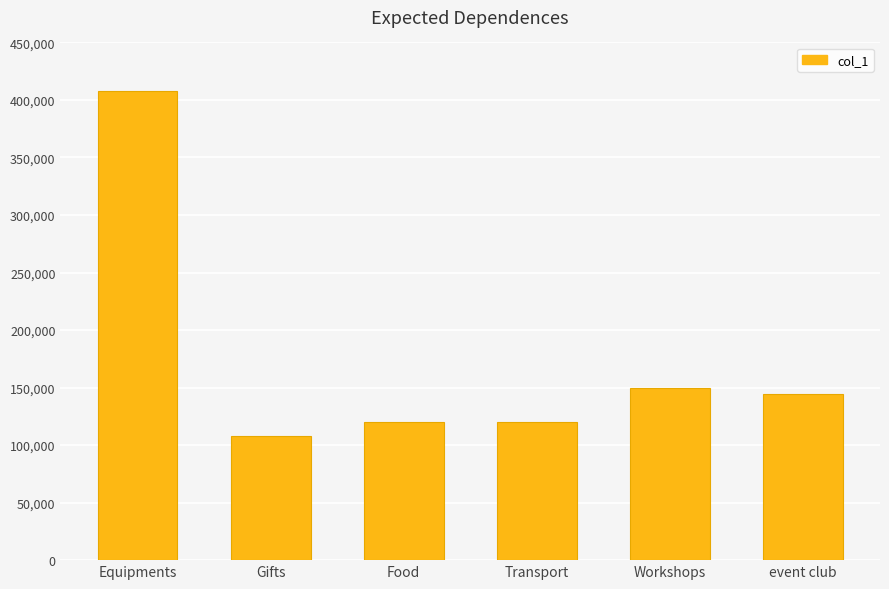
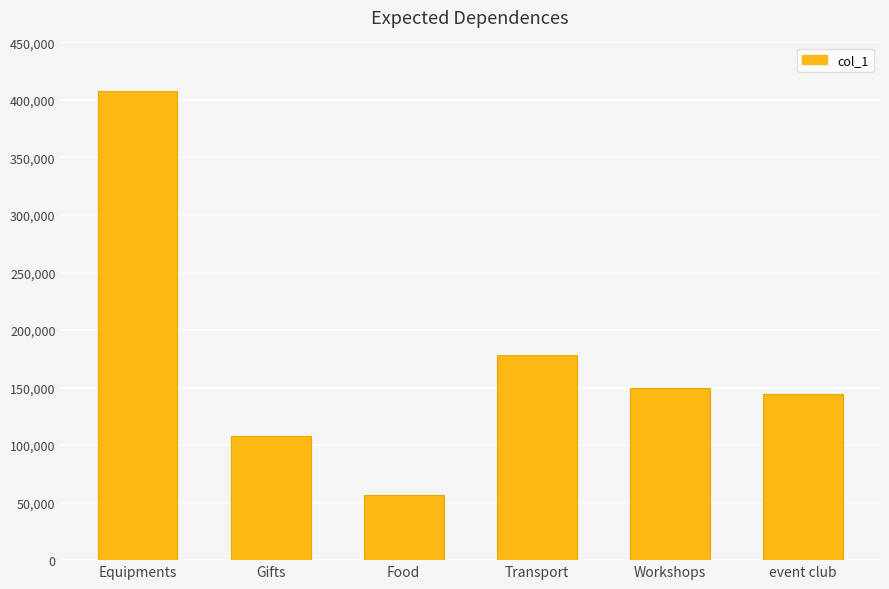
Food: 120,000 -> 56,000
Transport: 120,000 -> 178,000
